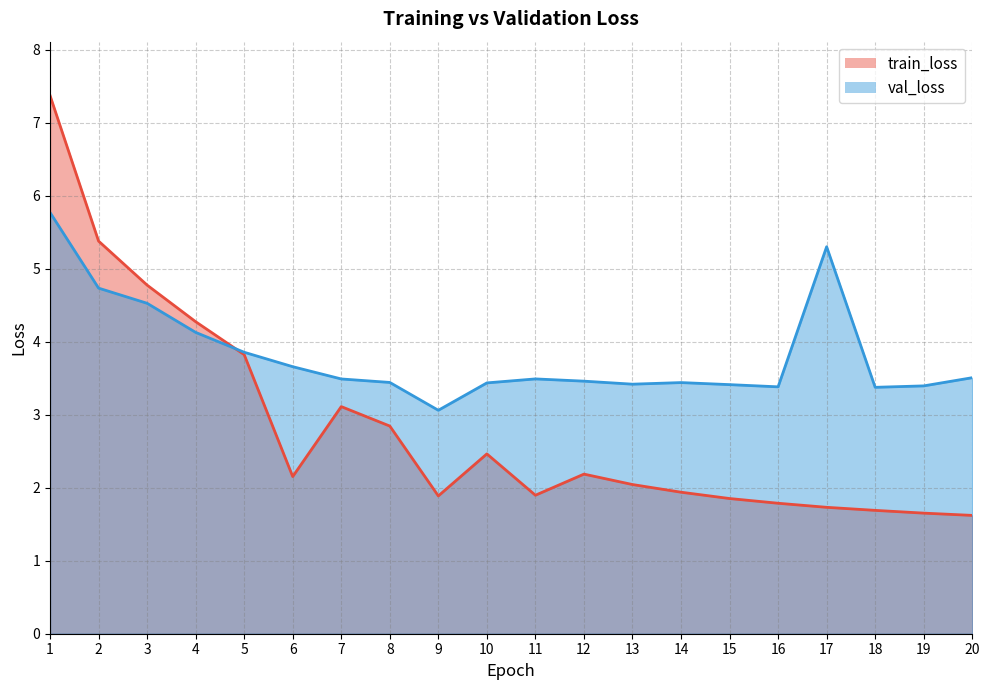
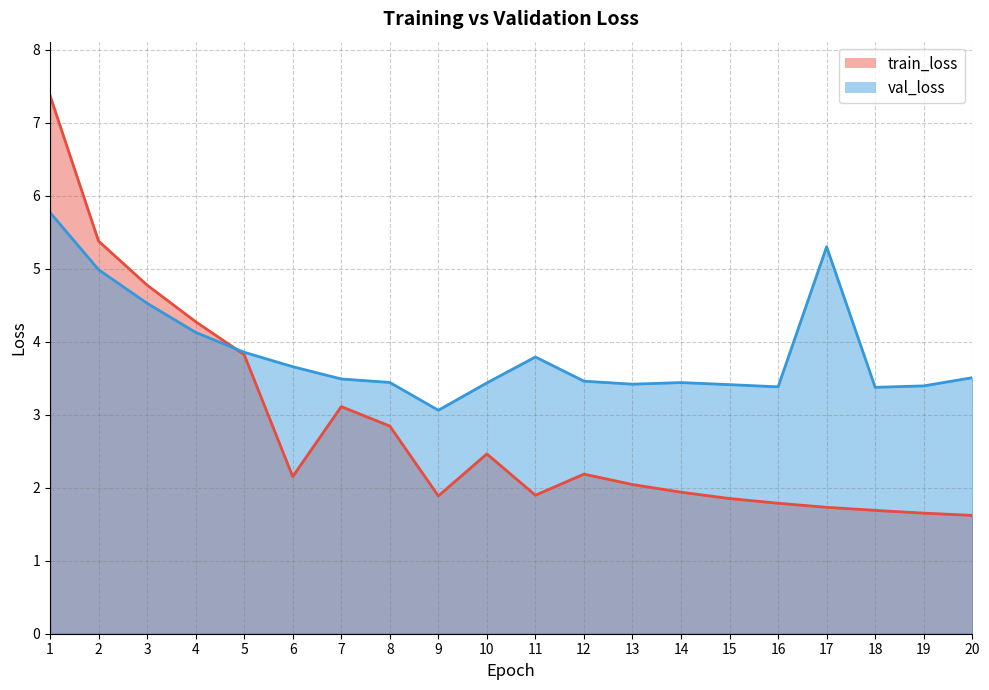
val_loss, 2: 4.7 -> 5.0
val_loss, 11: 3.5 -> 3.8
